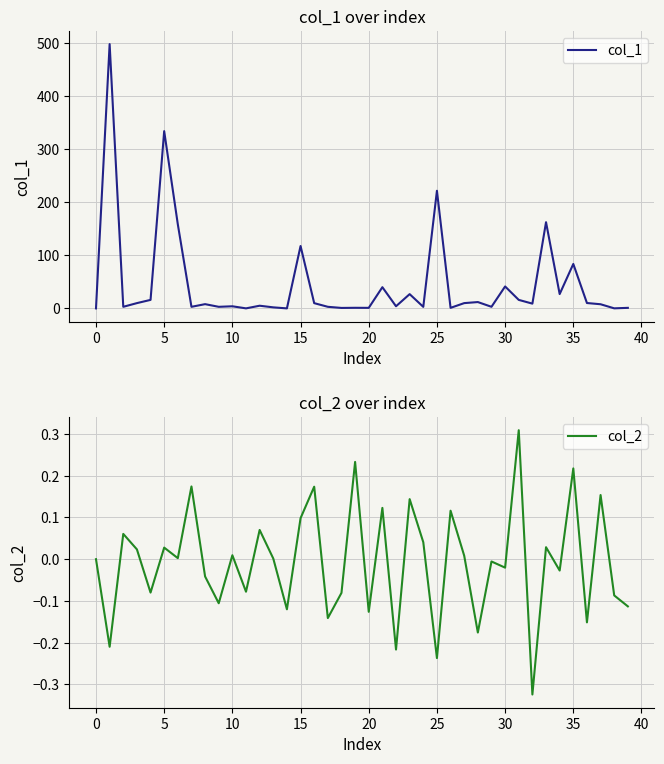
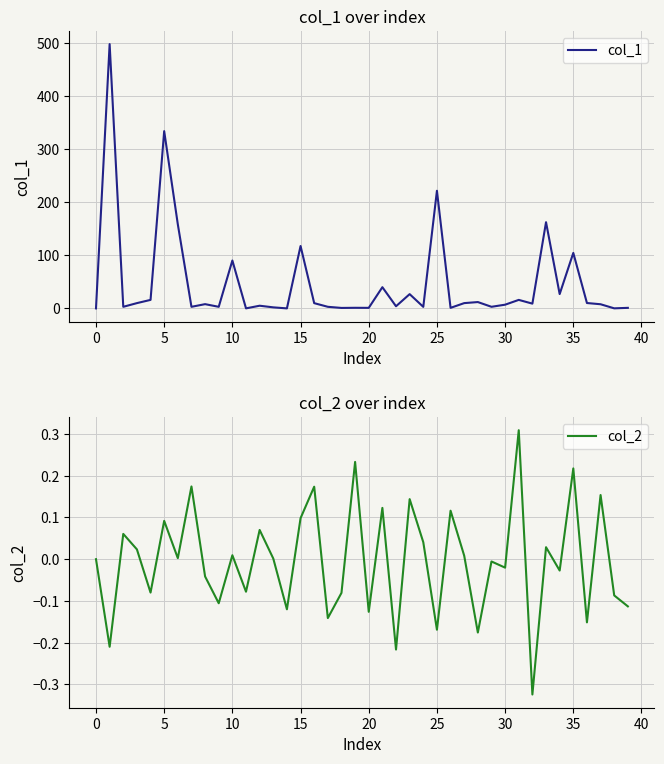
col_1 over index, 10: 0 -> 90
col_1 over index, 30: 40 -> 10
col_1 over index, 35: 80 -> 100
col_2 over index, 5: 0.03 -> 0.09
col_2 over index, 25: -0.24 -> -0.17
